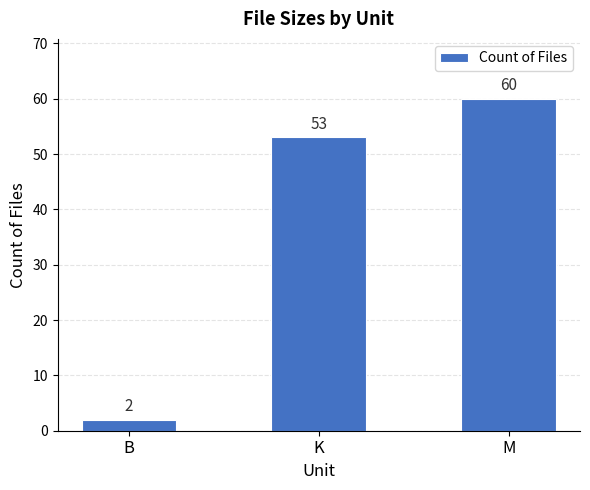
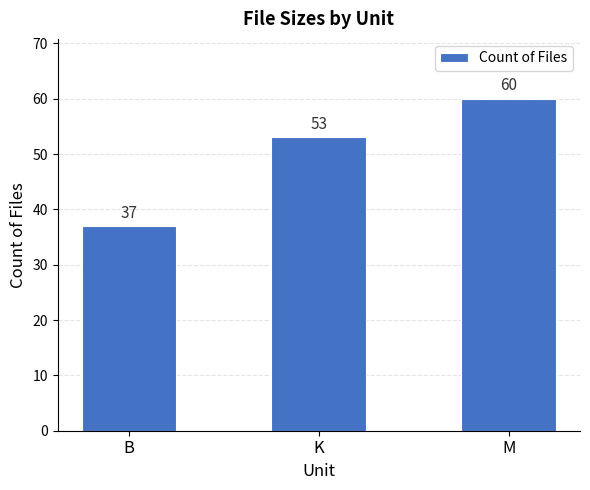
B: 2 -> 37
